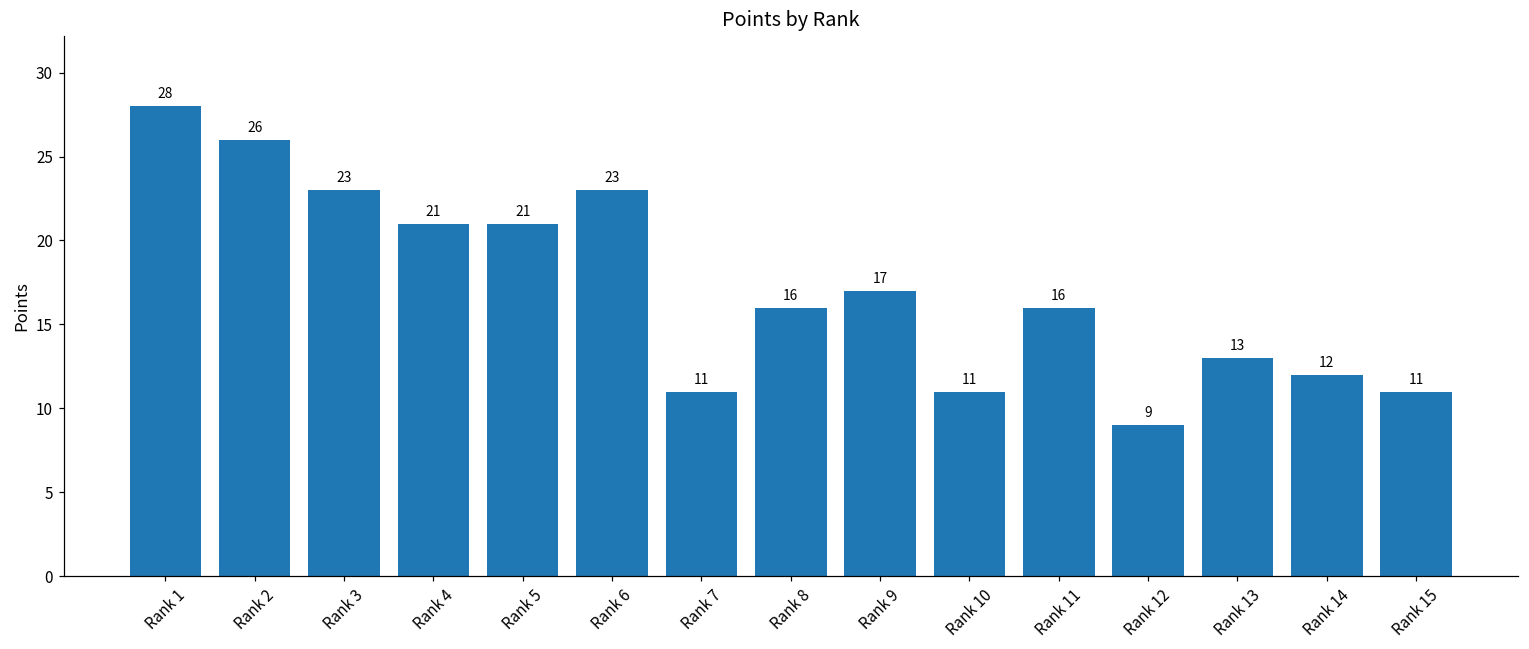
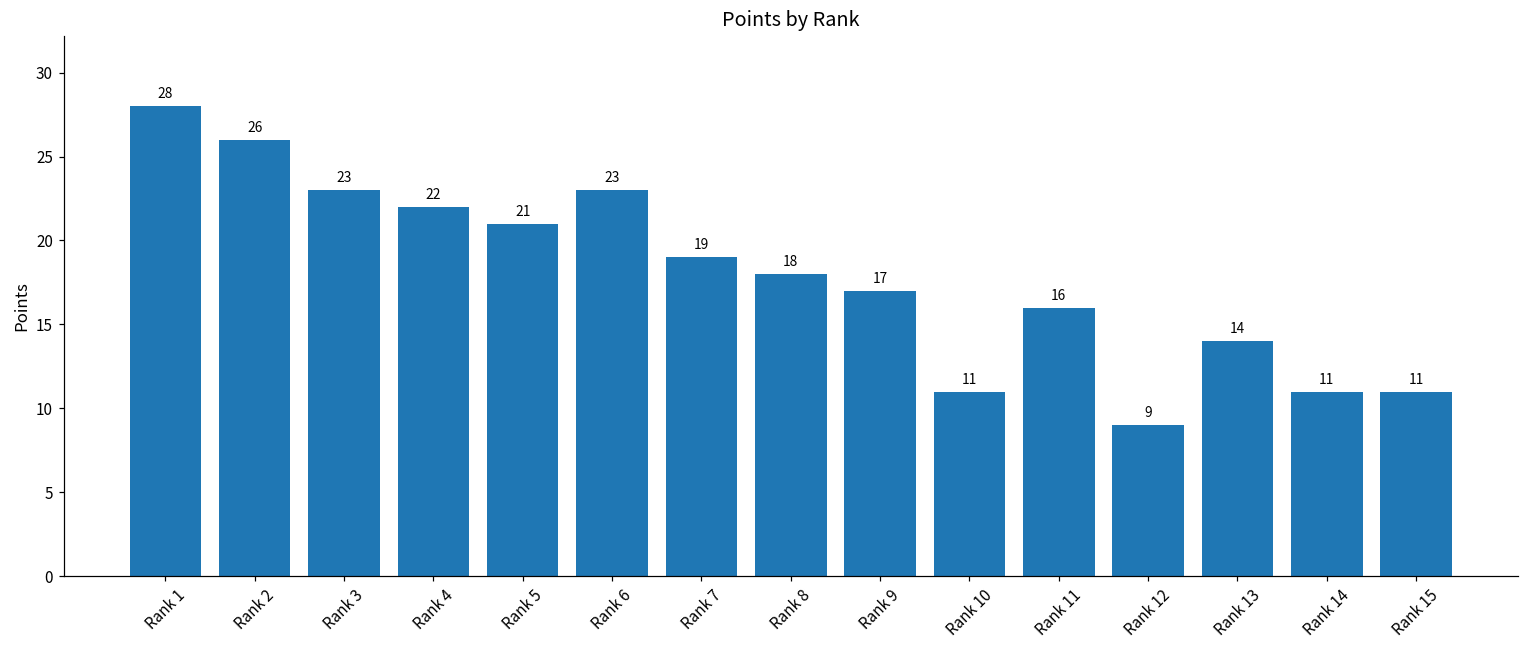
Rank 4: 21 -> 22
Rank 7: 11 -> 19
Rank 8: 16 -> 18
Rank 13: 13 -> 14
Rank 14: 12 -> 11
